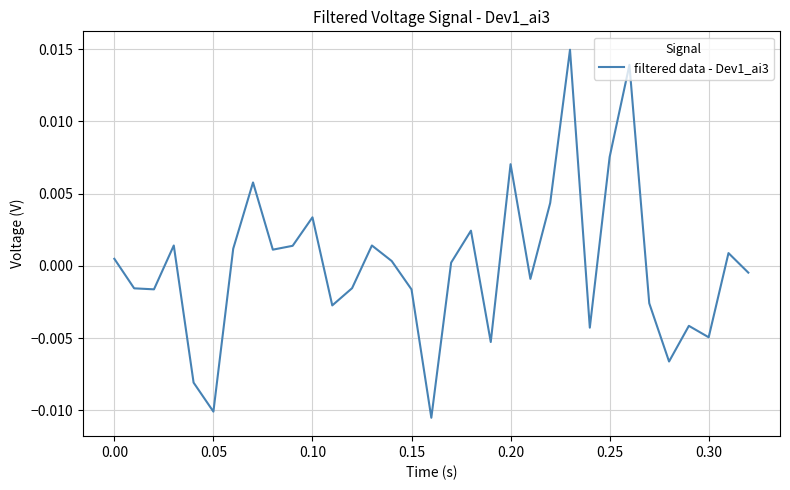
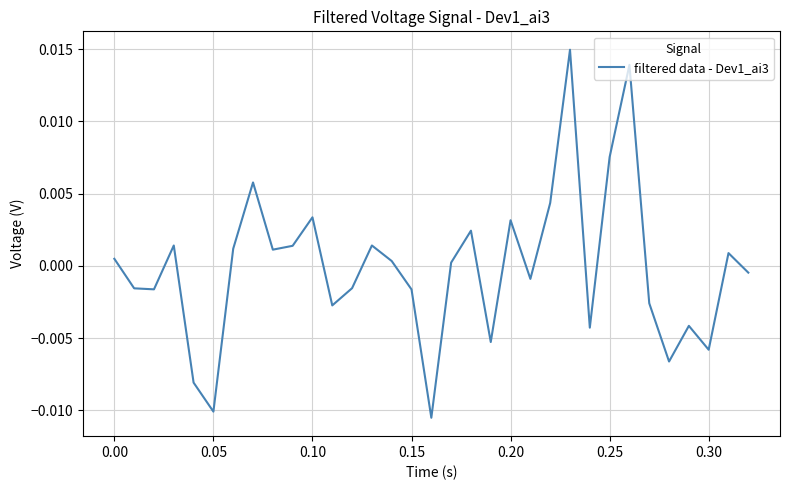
0.20: 0.0070 -> 0.0032
0.30: -0.0049 -> -0.0058
